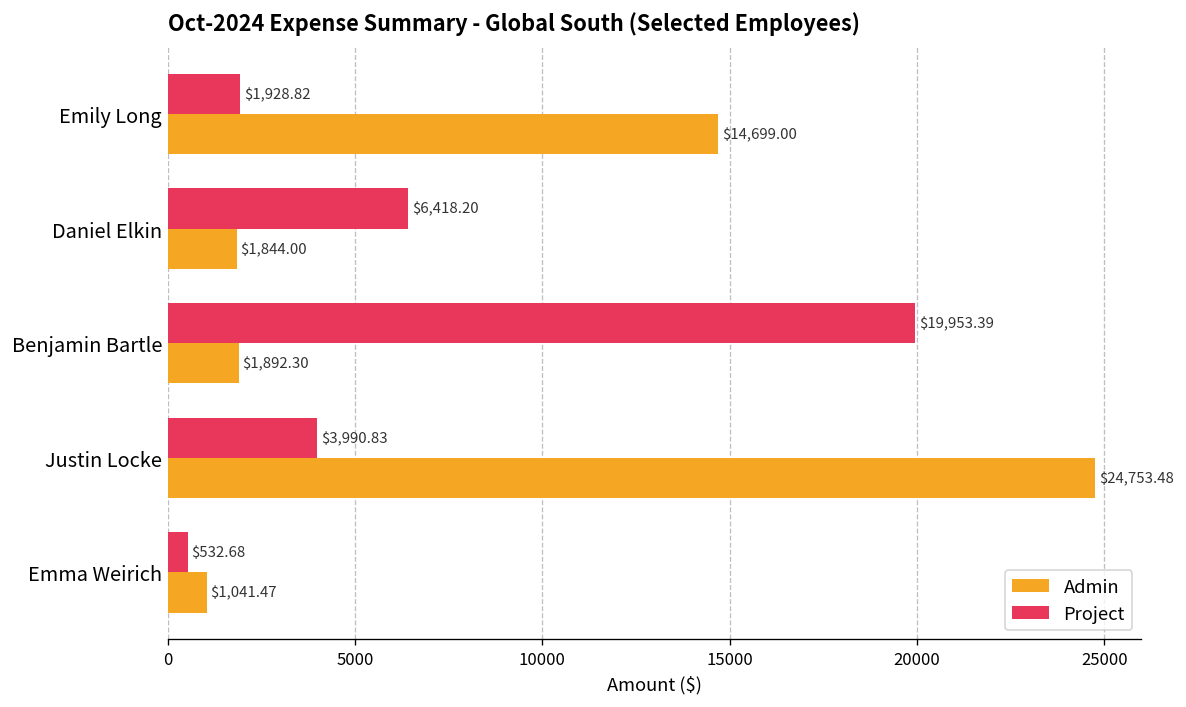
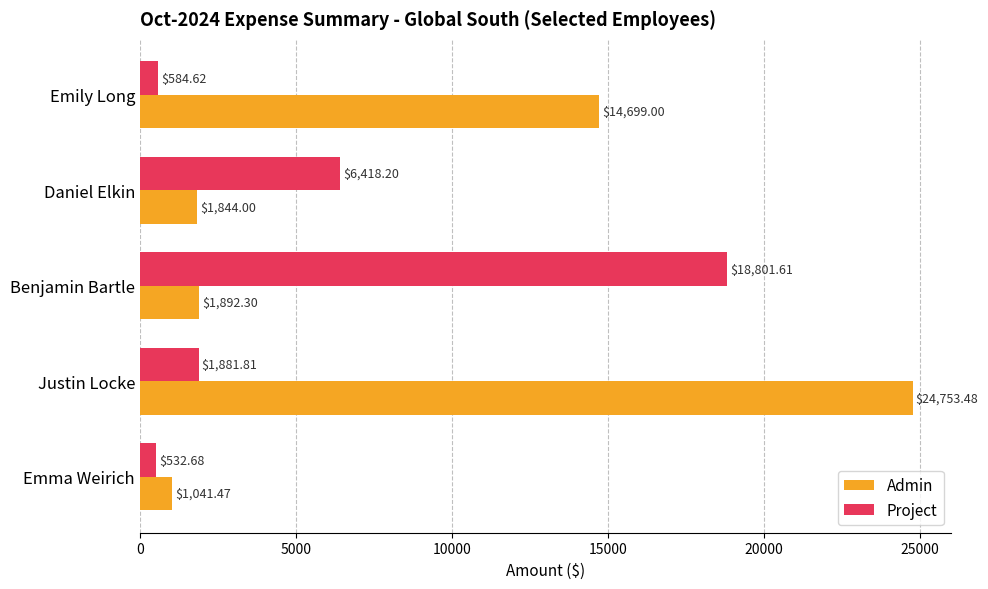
Project, Emily Long: $1,928.82 -> $584.62
Project, Benjamin Bartle: $19,953.39 -> $18,801.61
Project, Justin Locke: $3,990.83 -> $1,881.81
